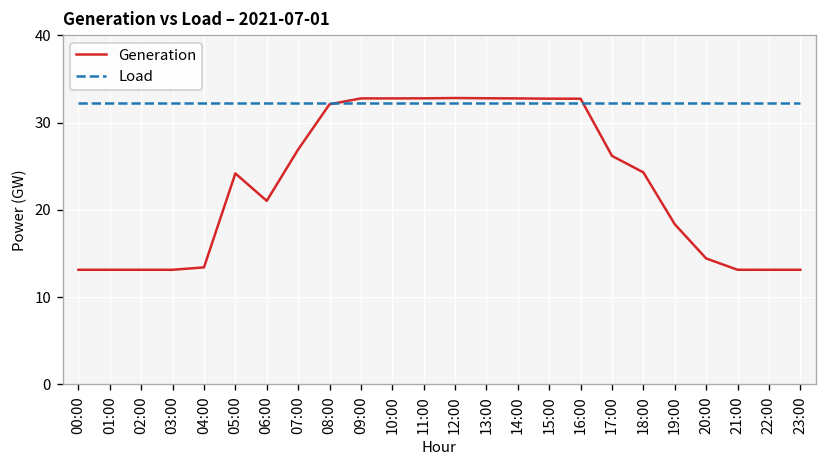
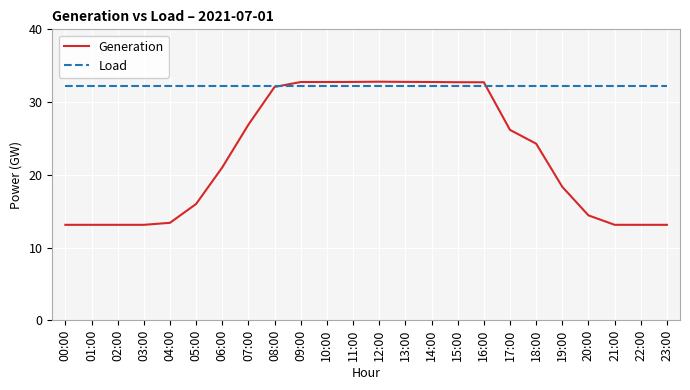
Generation, 05:00: 24 -> 16
